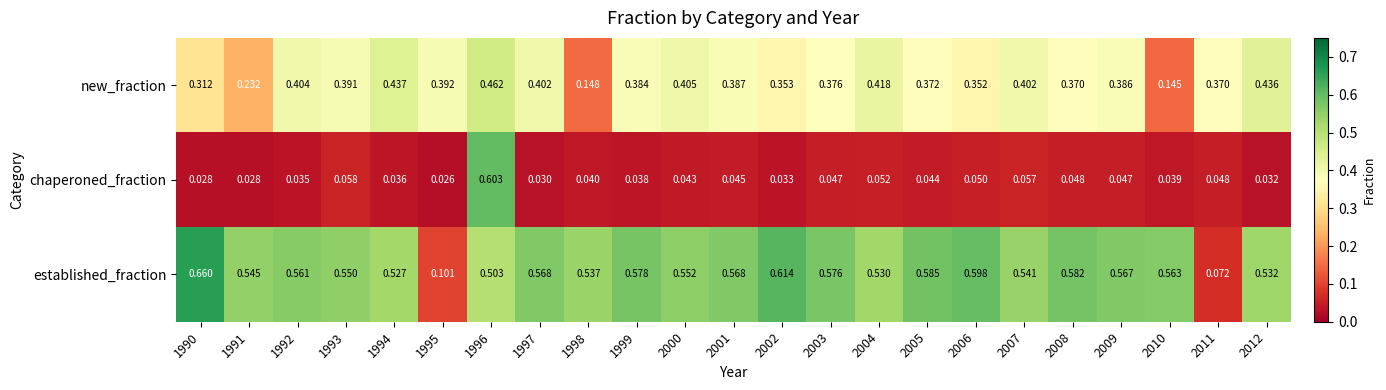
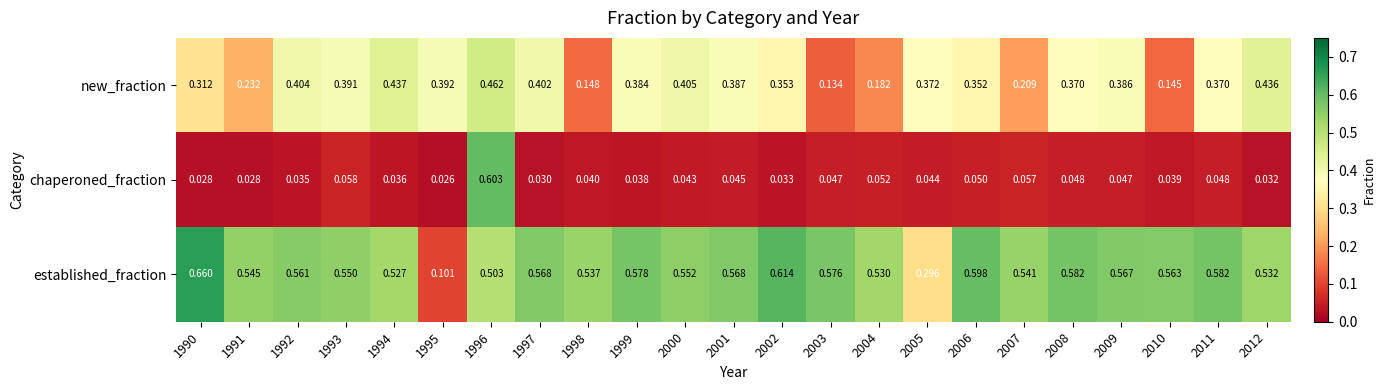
new_fraction, 2003: 0.376 -> 0.134
new_fraction, 2004: 0.418 -> 0.182
new_fraction, 2007: 0.402 -> 0.209
established_fraction, 2005: 0.585 -> 0.296
established_fraction, 2011: 0.072 -> 0.582
